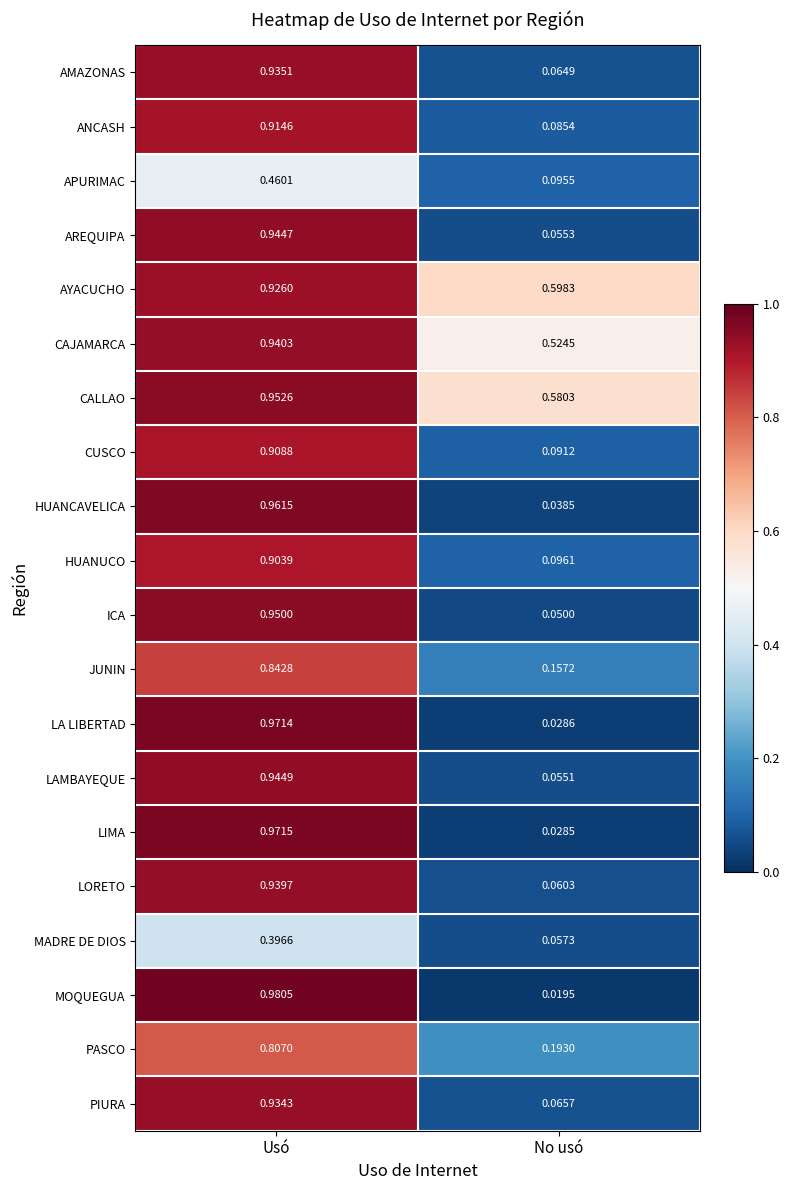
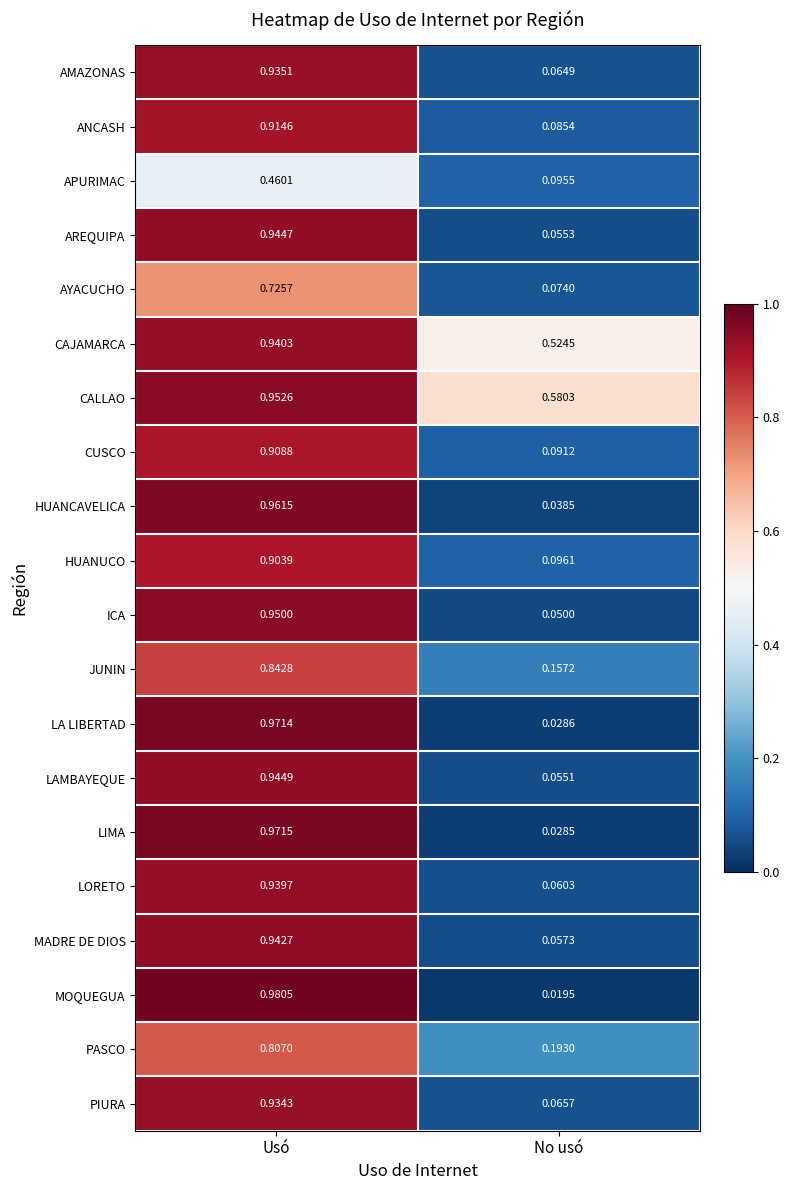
AYACUCHO, Usó: 0.9260 -> 0.7257
AYACUCHO, No usó: 0.5983 -> 0.0740
MADRE DE DIOS, Usó: 0.3966 -> 0.9427
